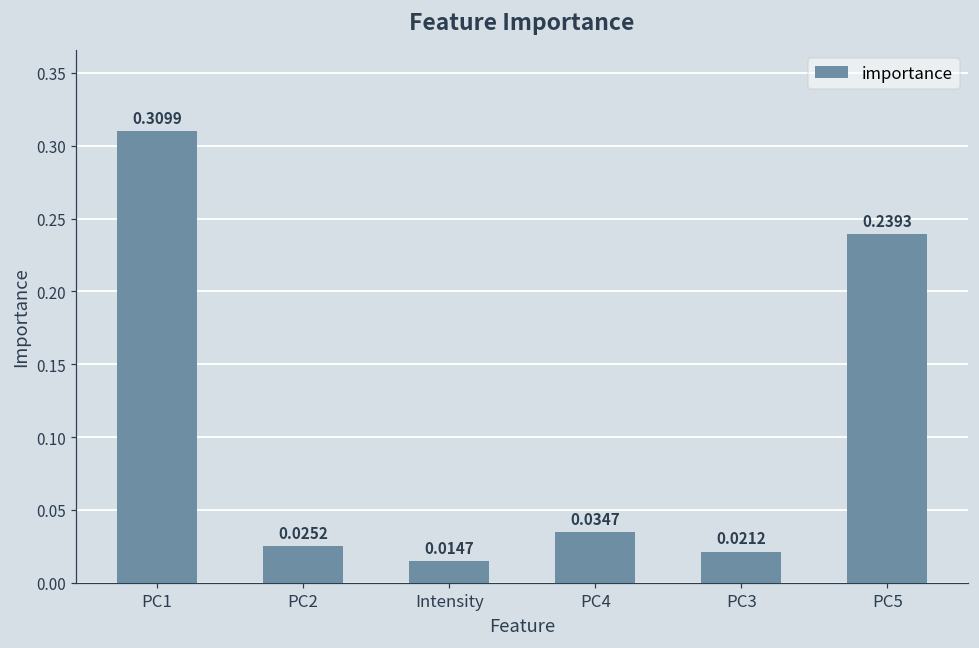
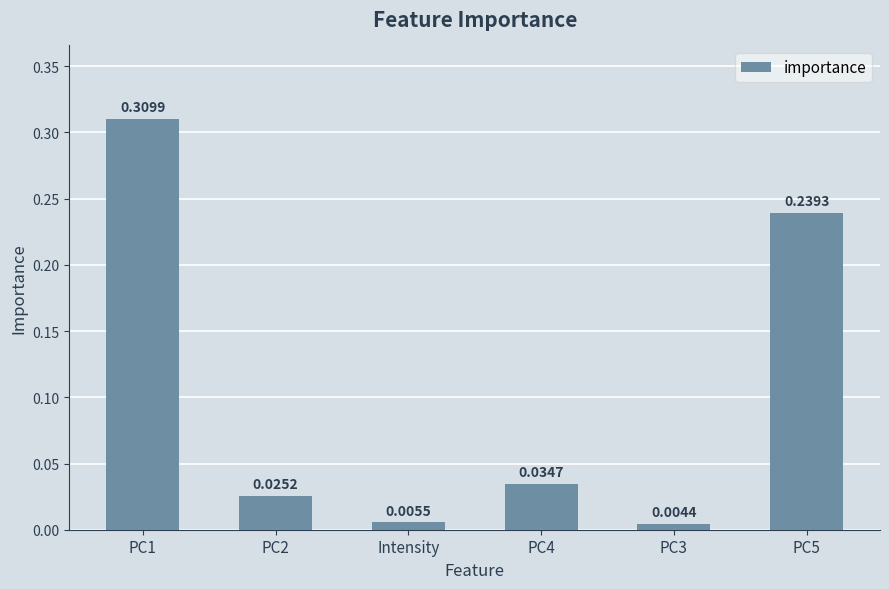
Intensity: 0.0147 -> 0.0055
PC3: 0.0212 -> 0.0044
